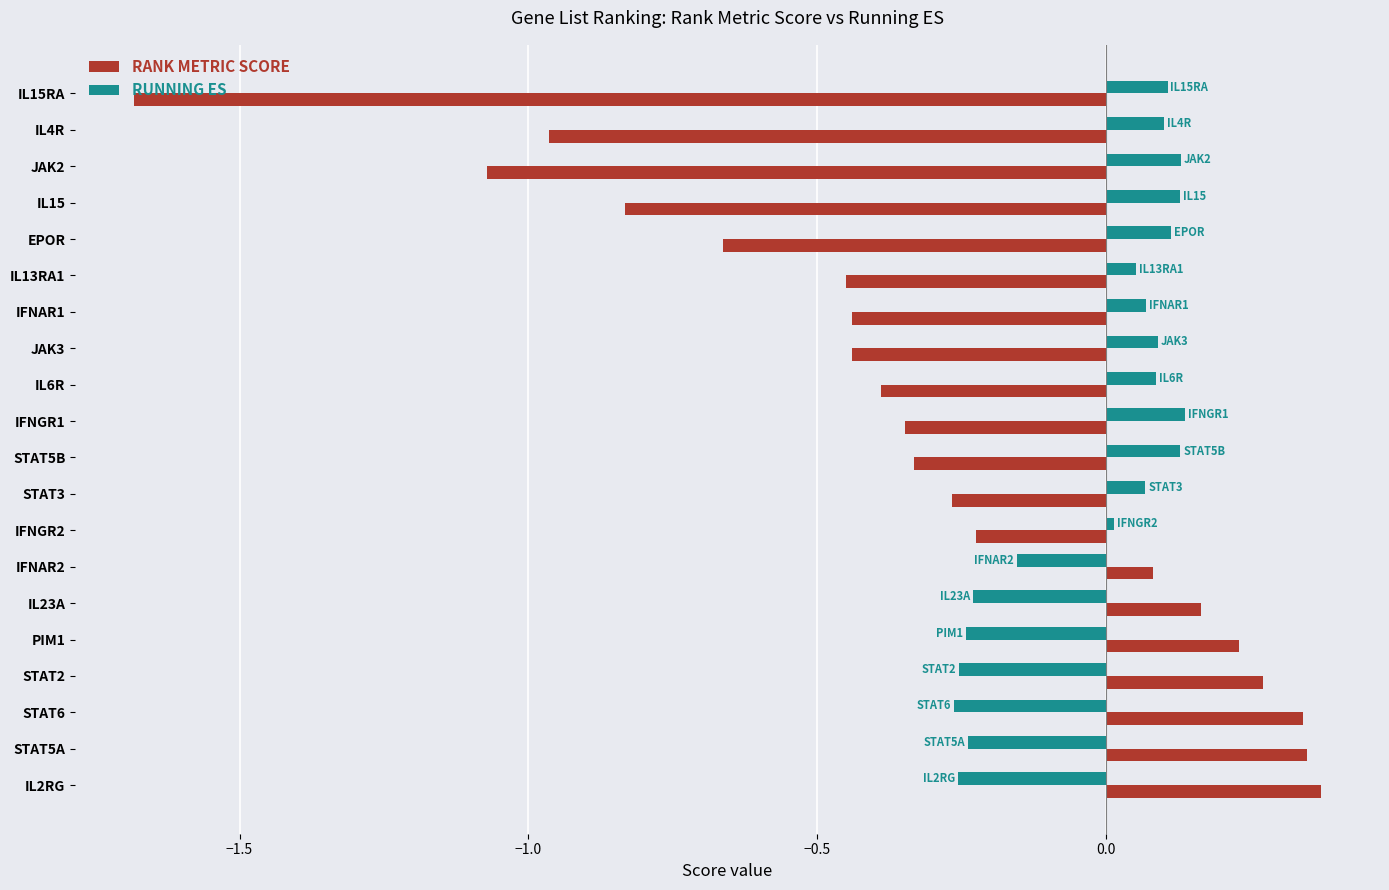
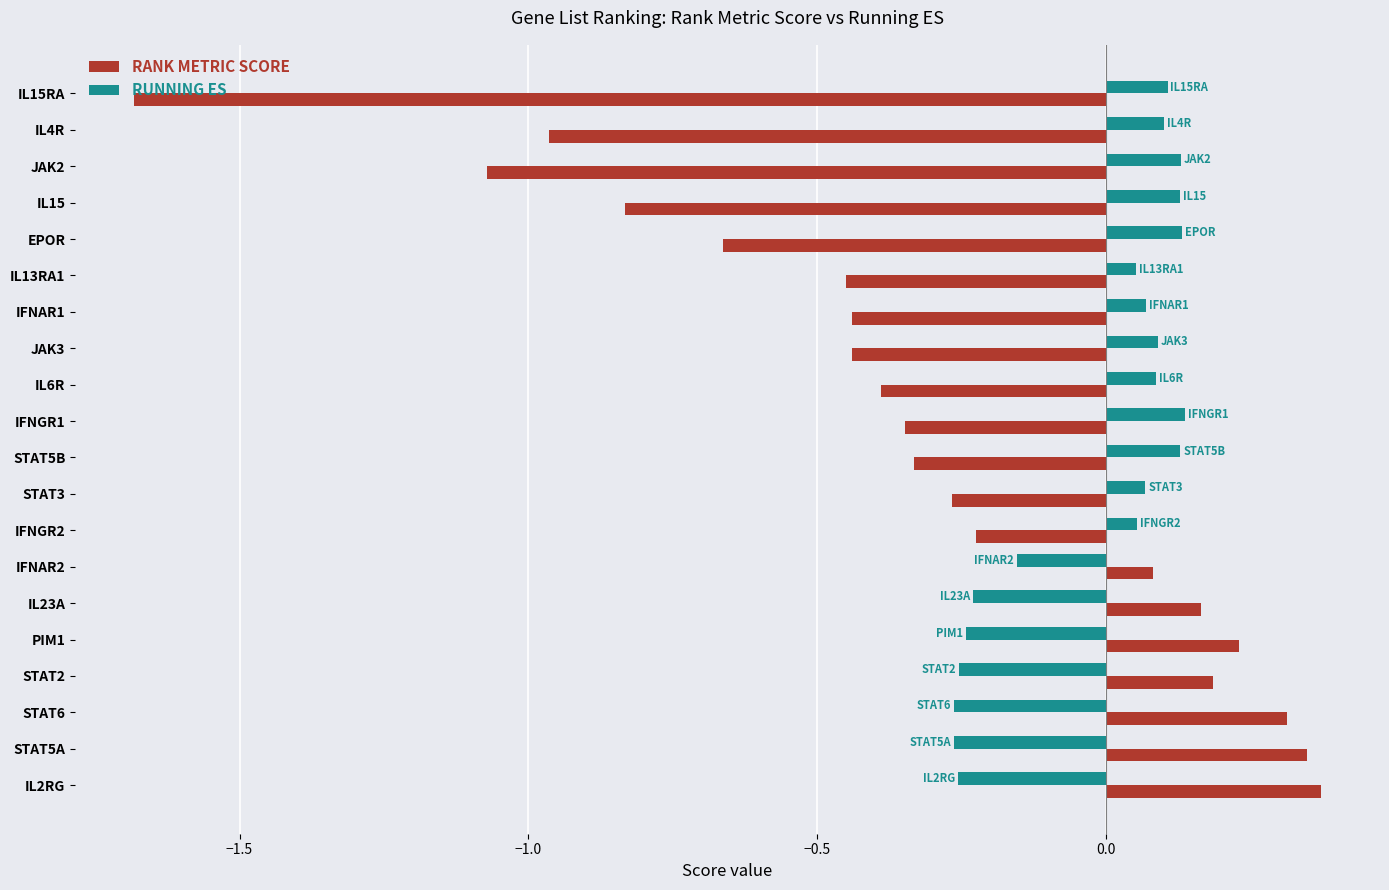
RUNNING ES, EPOR: 0.11 -> 0.13
RUNNING ES, IFNGR2: 0.01 -> 0.05
RANK METRIC SCORE, STAT2: 0.27 -> 0.18
RANK METRIC SCORE, STAT6: 0.34 -> 0.31
RUNNING ES, STAT5A: -0.24 -> -0.26
